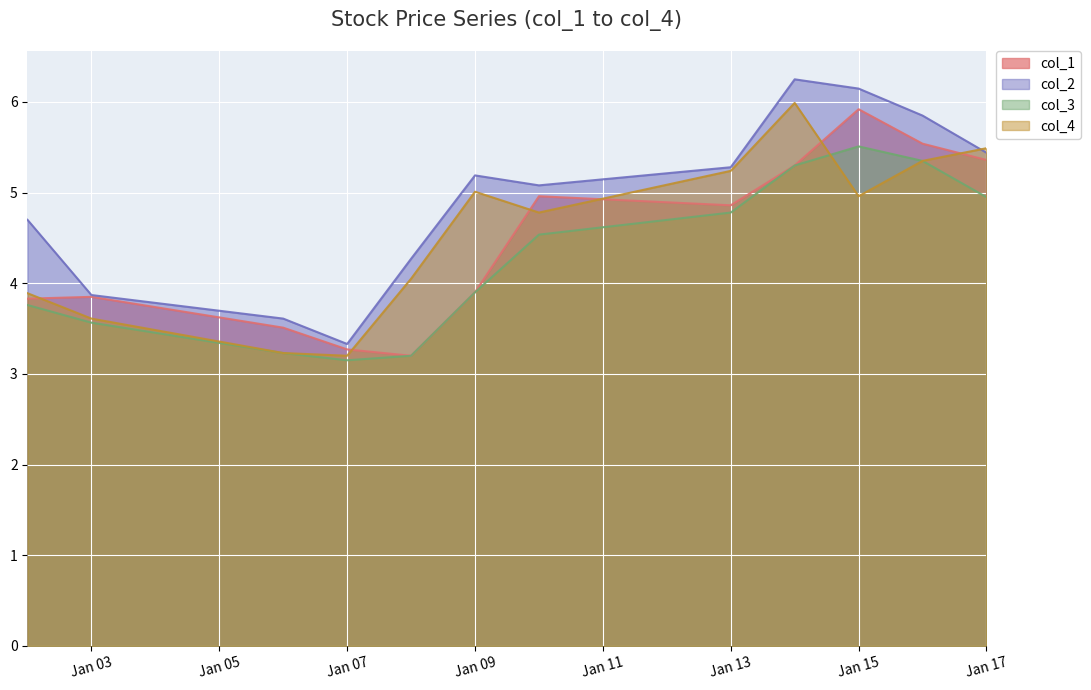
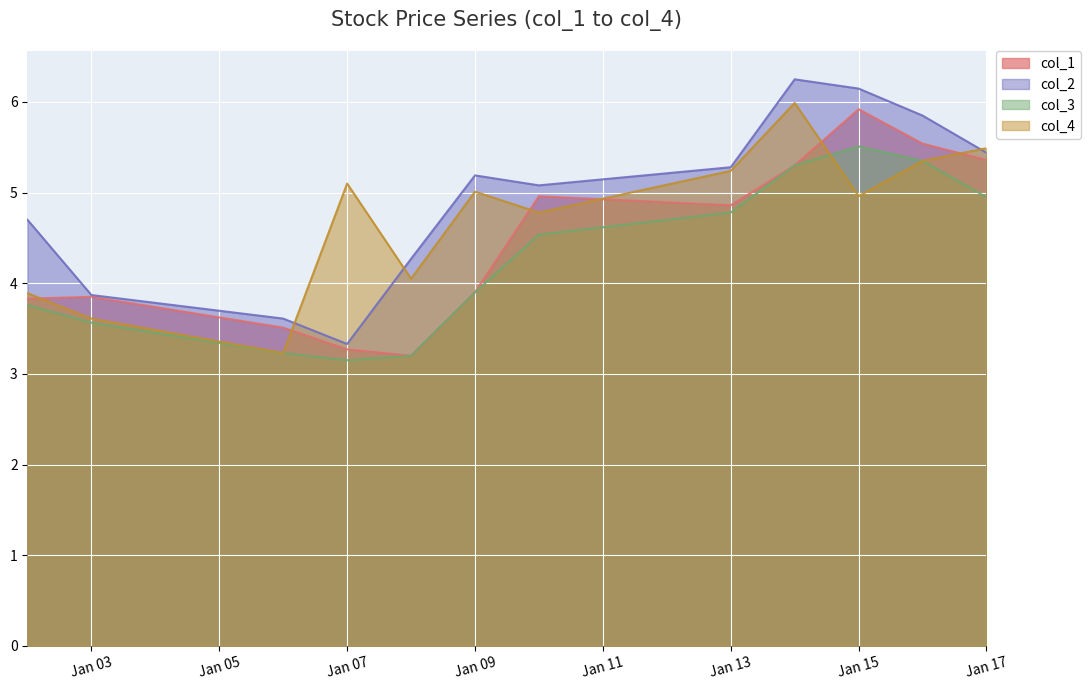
col_4, Jan 07: 3.2 -> 5.1
